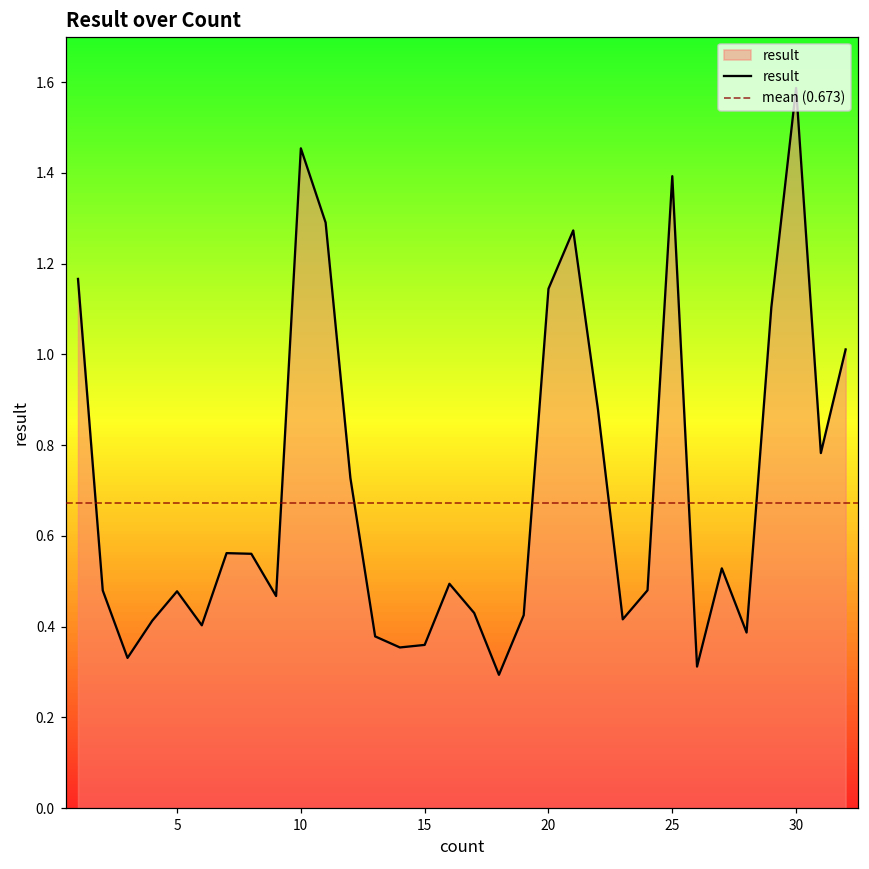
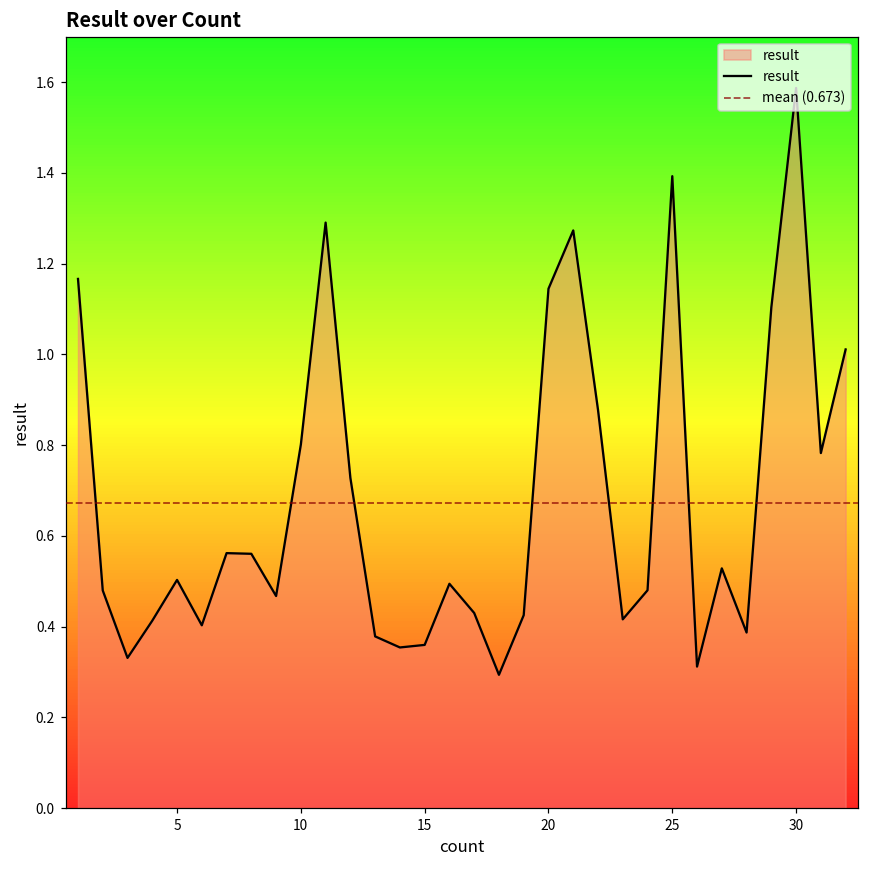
5: 0.48 -> 0.50
10: 1.45 -> 0.80
